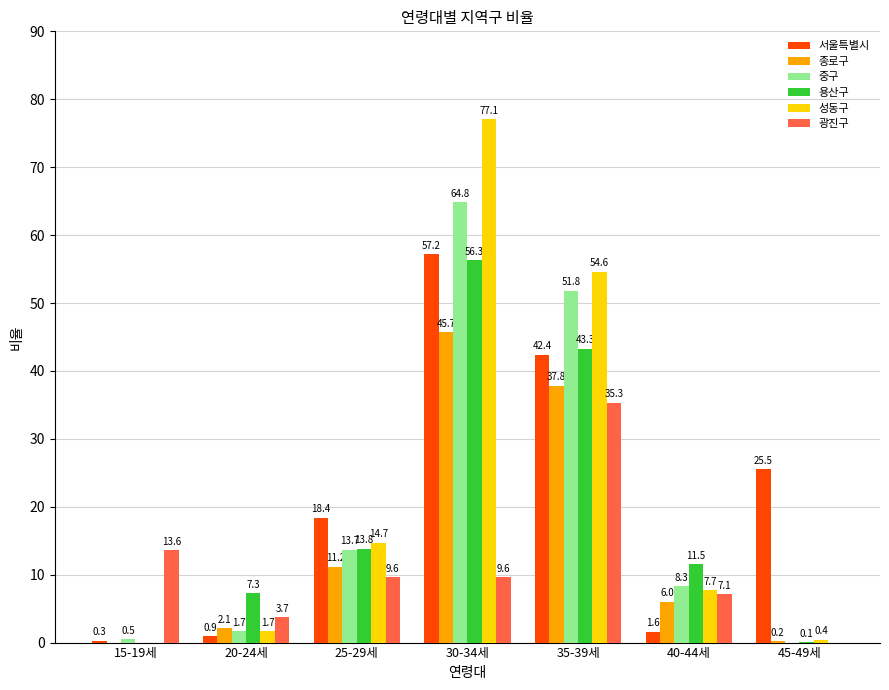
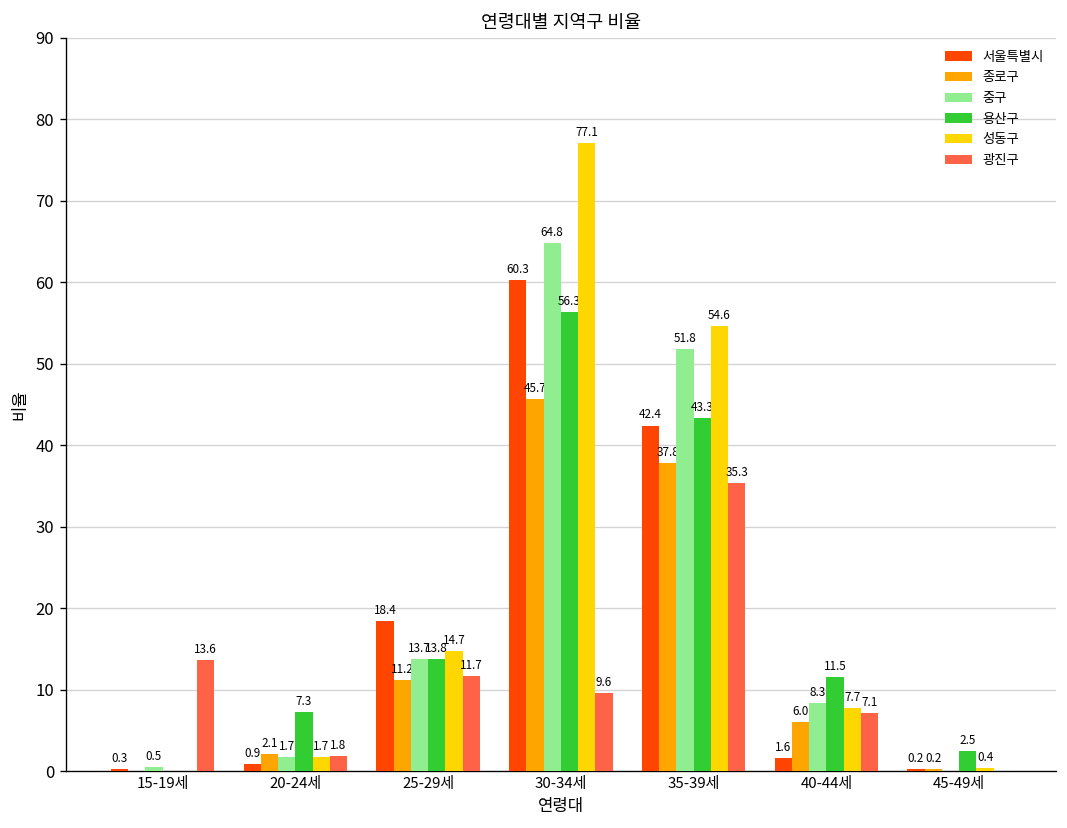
광진구, 20-24세: 3.7 -> 1.8
광진구, 25-29세: 9.6 -> 11.7
서울특별시, 30-34세: 57.2 -> 60.3
서울특별시, 45-49세: 25.5 -> 0.2
용산구, 45-49세: 0.1 -> 2.5
